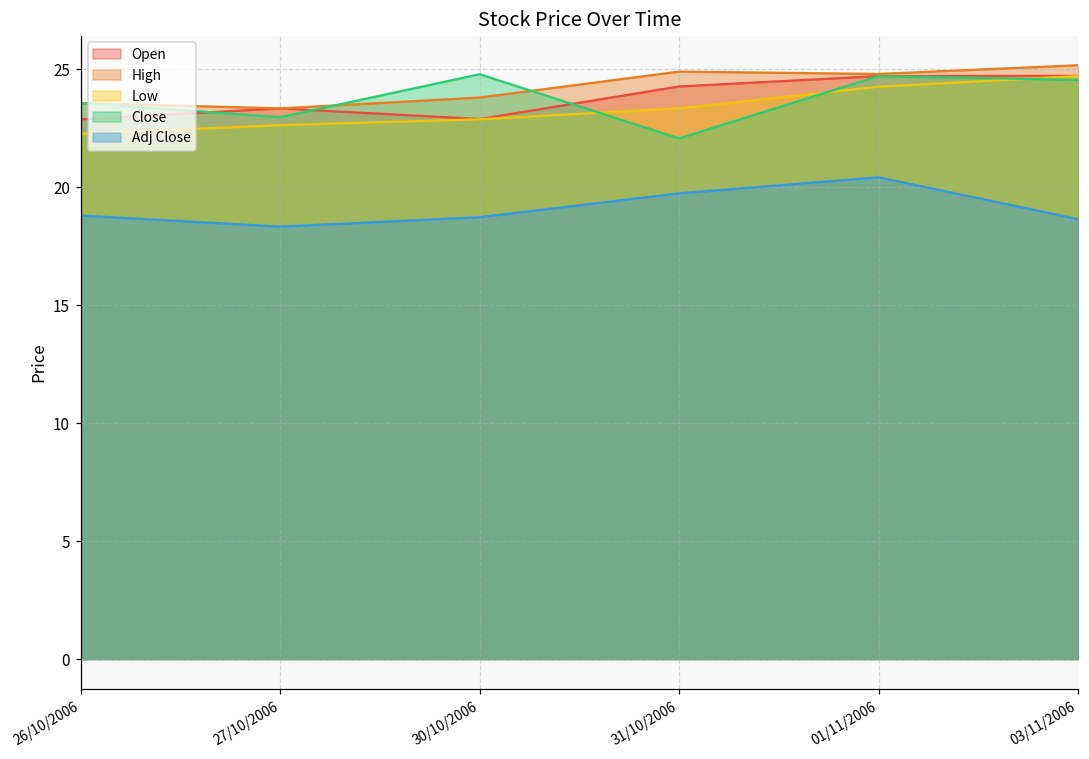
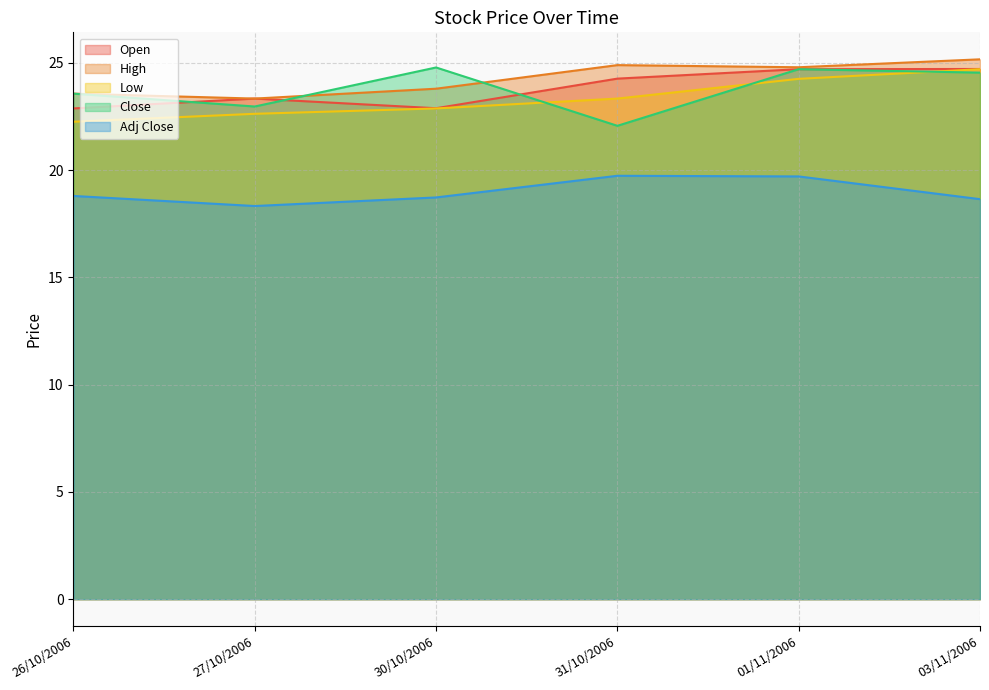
Adj Close, 01/11/2006: 20.4 -> 19.7
